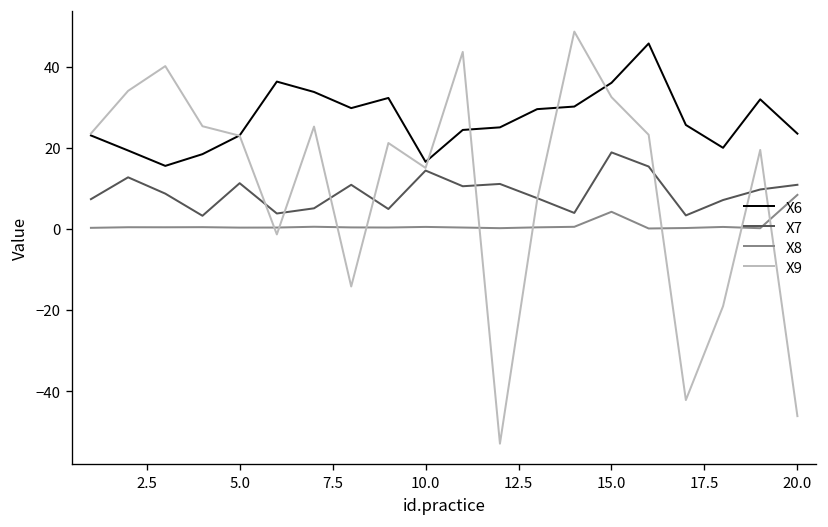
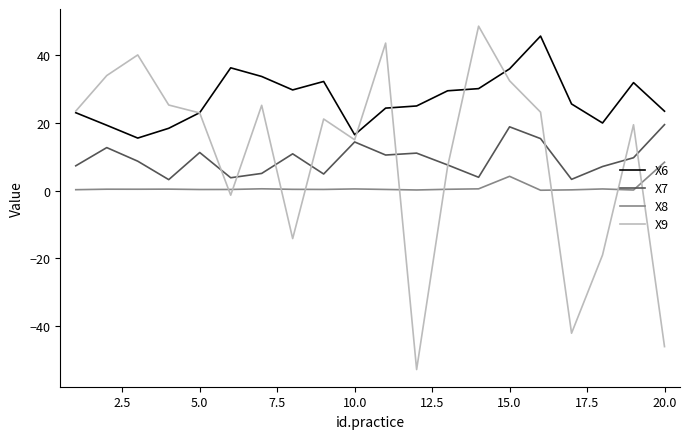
X7, 20.0: 11 -> 20
